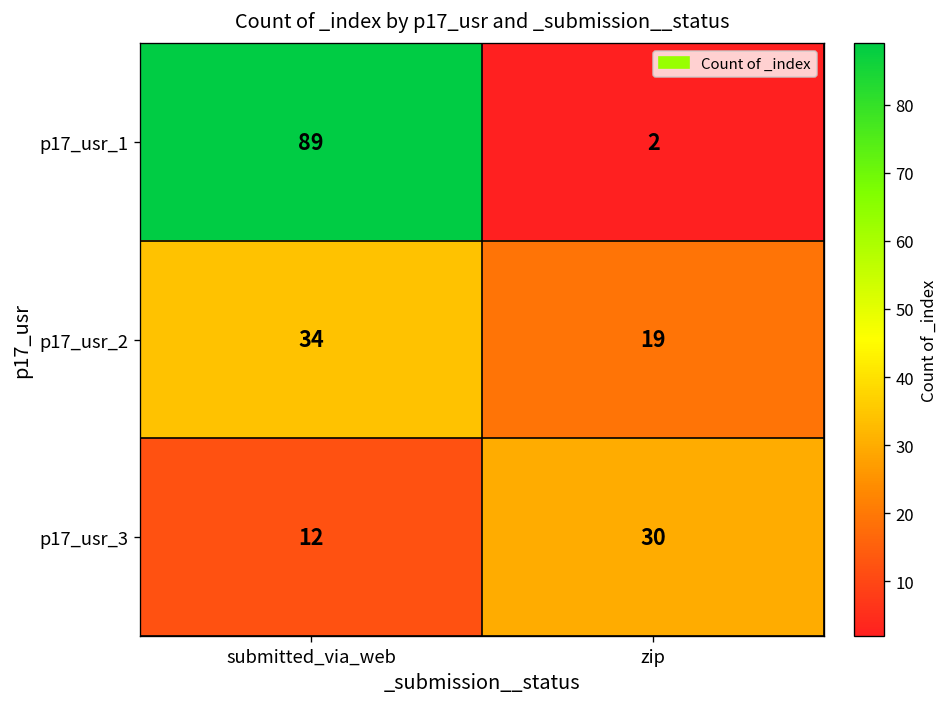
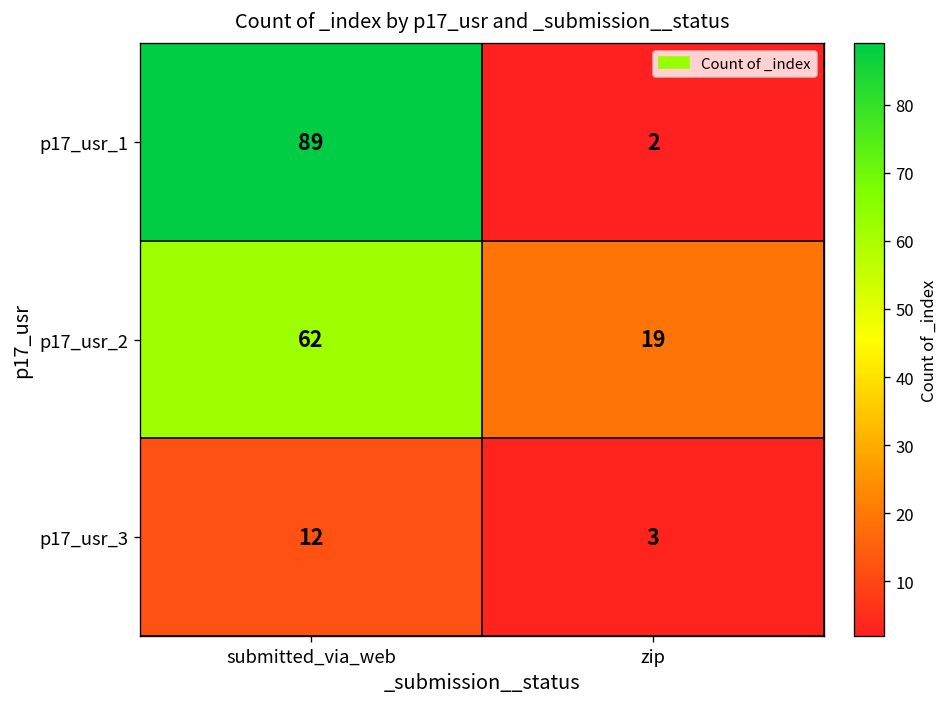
p17_usr_2, submitted_via_web: 34 -> 62
p17_usr_3, zip: 30 -> 3
